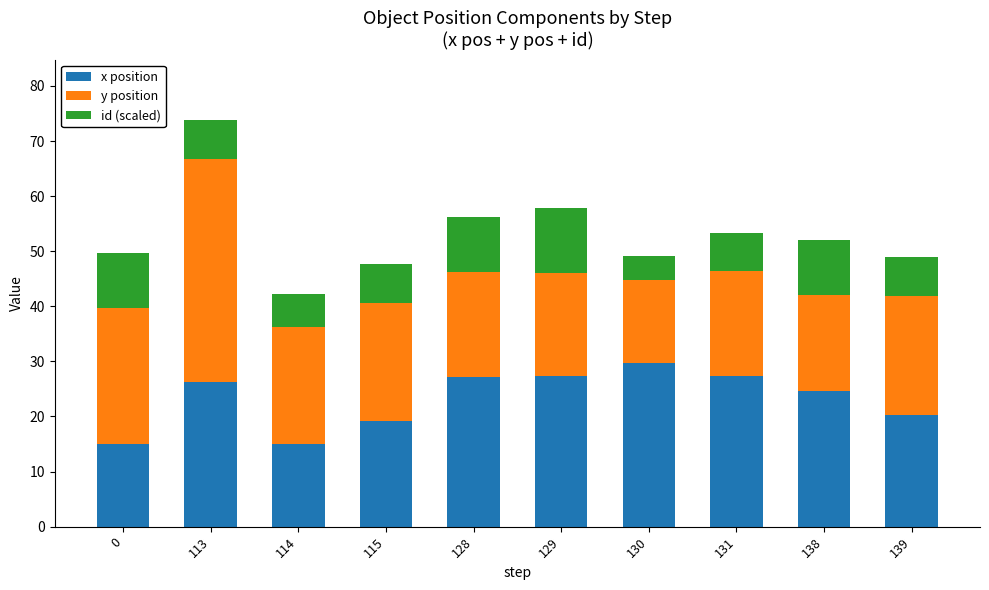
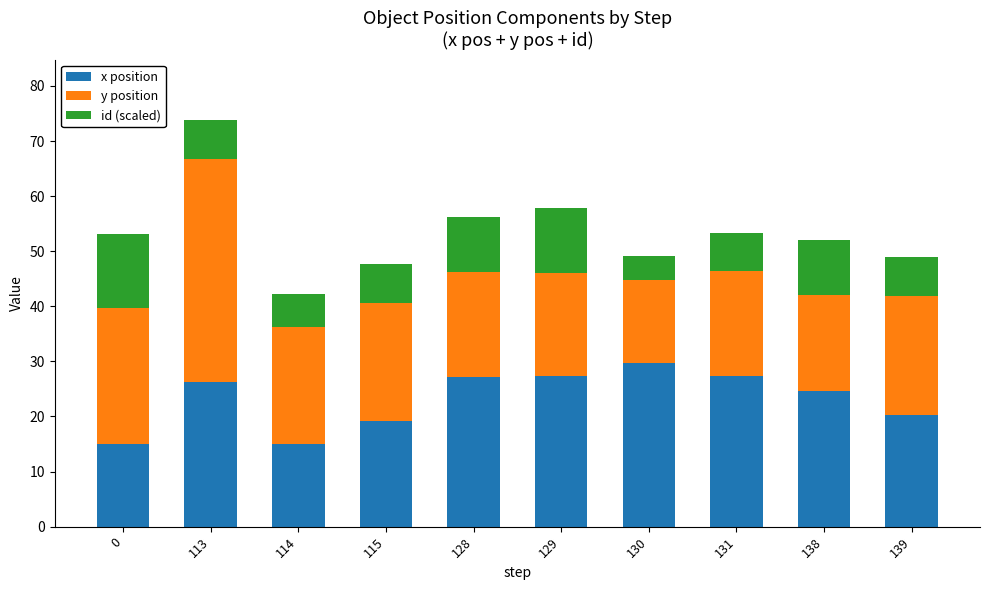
id (scaled), 0: 10 -> 13
